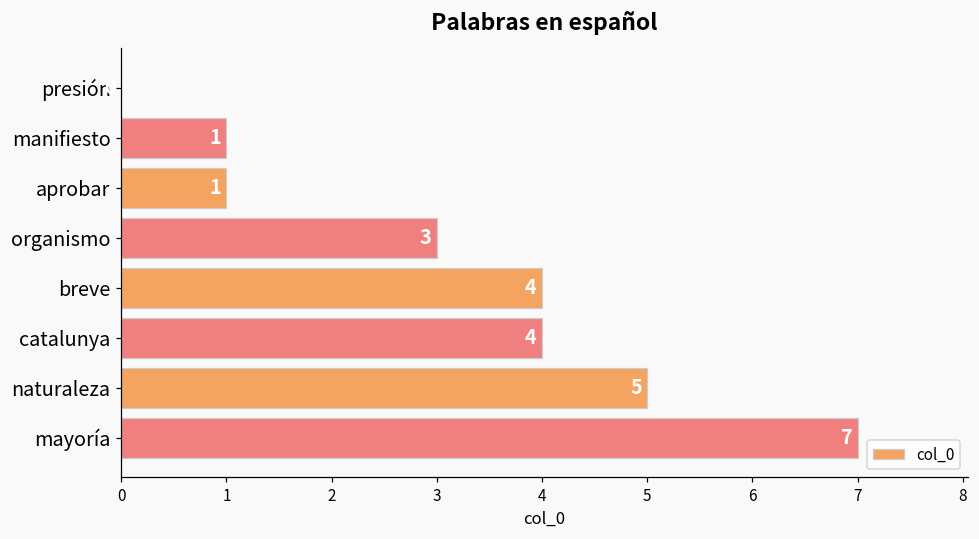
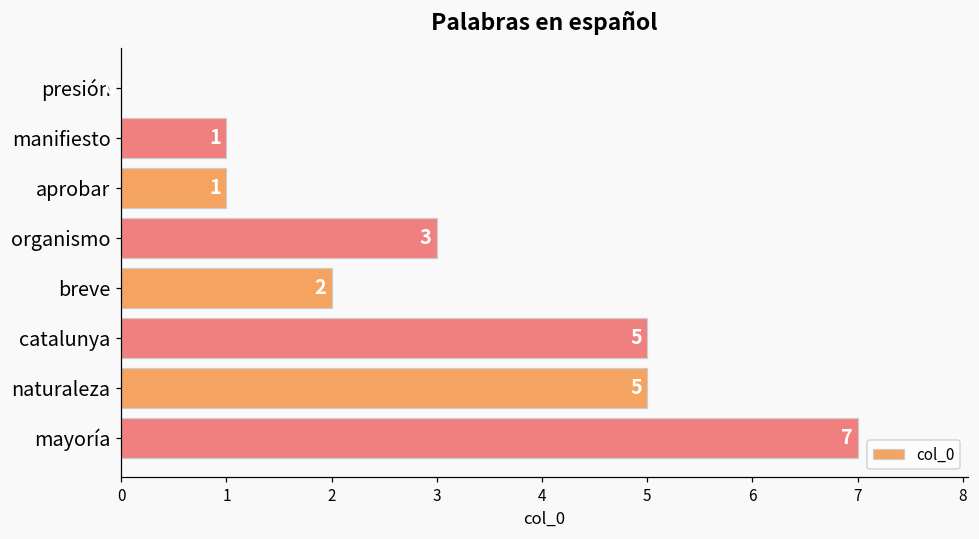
breve: 4 -> 2
catalunya: 4 -> 5
